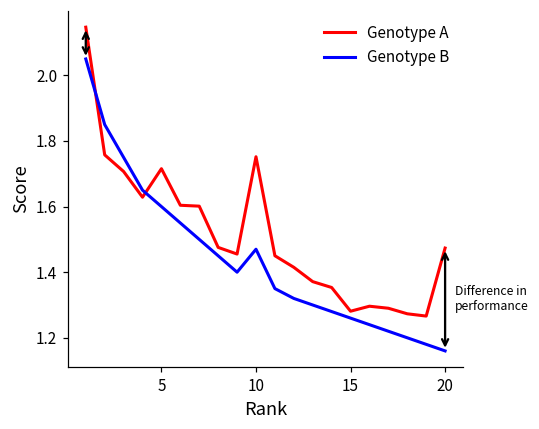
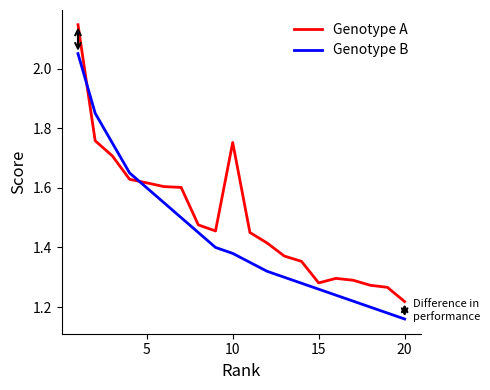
Genotype A, 5: 1.72 -> 1.62
Genotype B, 10: 1.47 -> 1.38
Genotype A, 20: 1.47 -> 1.22
